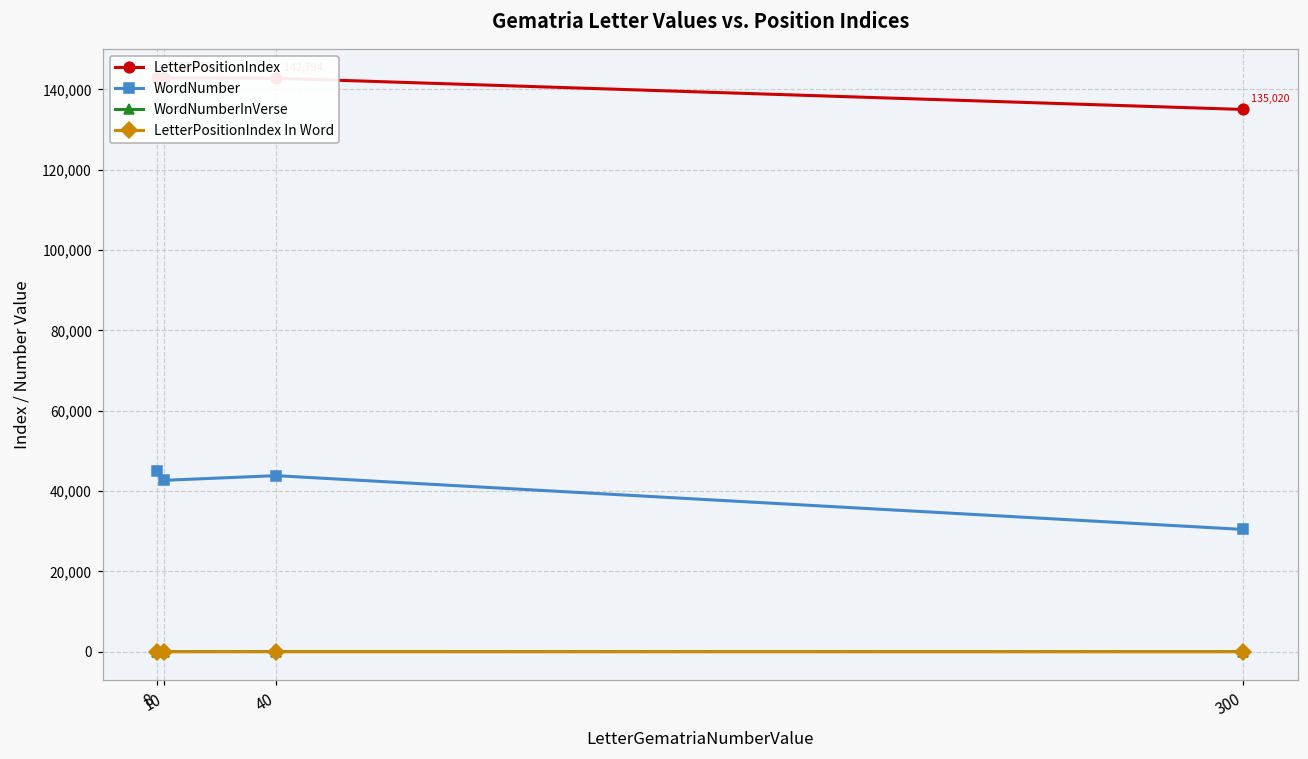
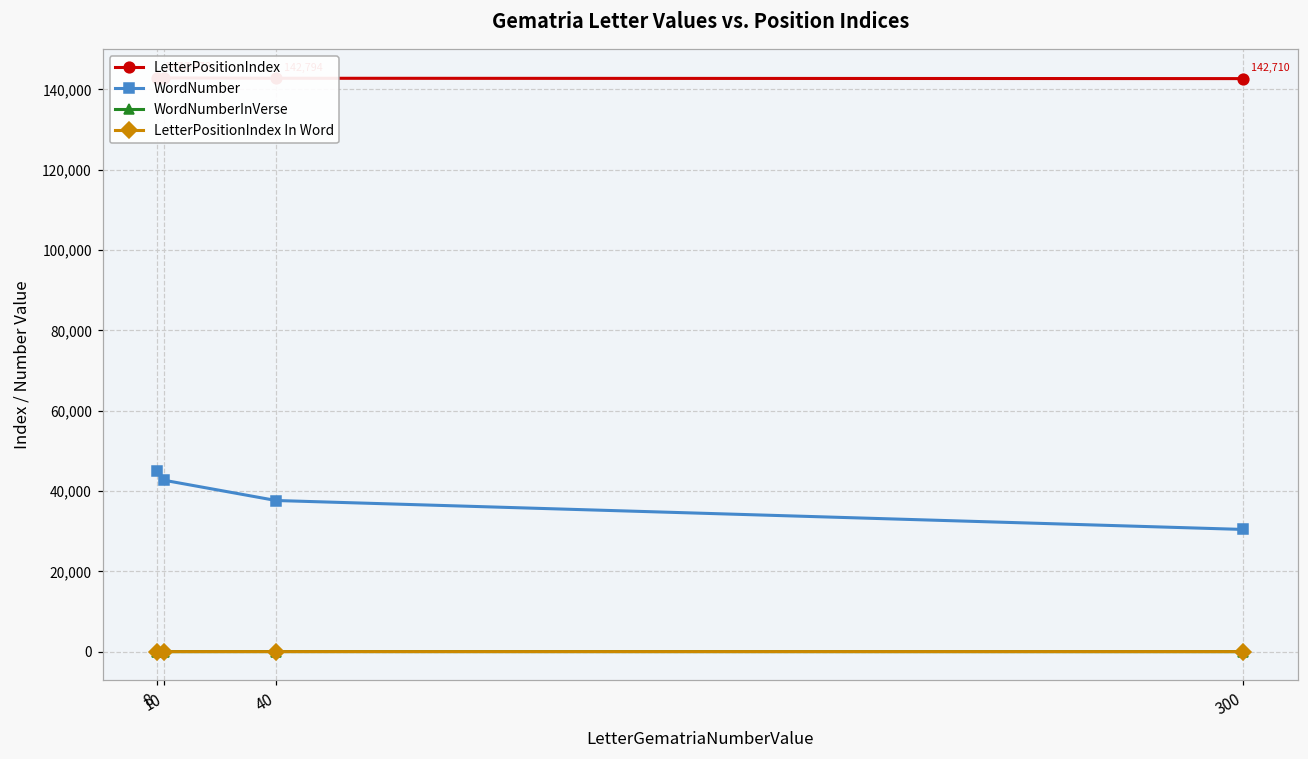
WordNumber, 40: 44,000 -> 38,000
LetterPositionIndex, 300: 135,020 -> 142,710
